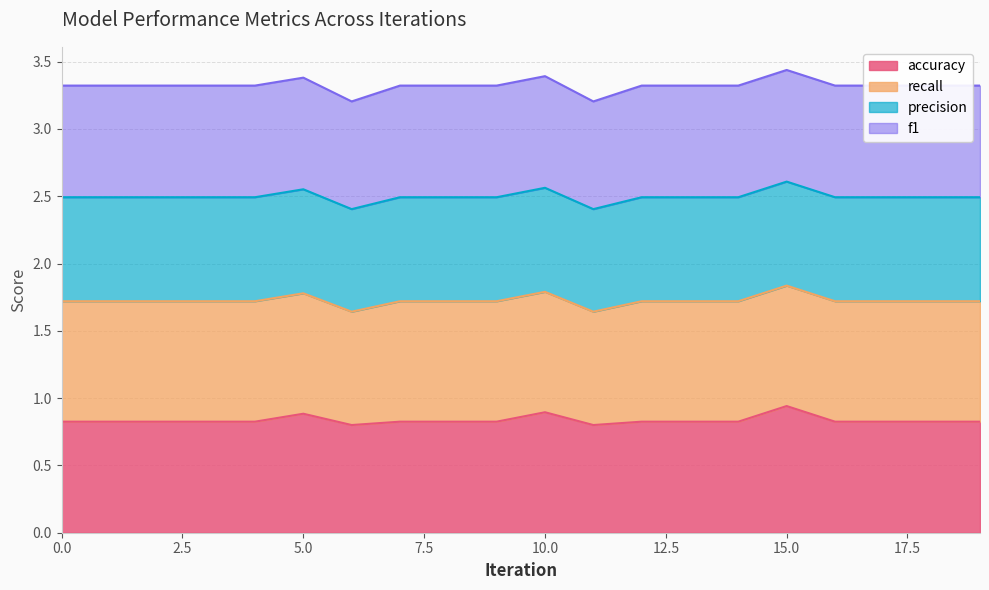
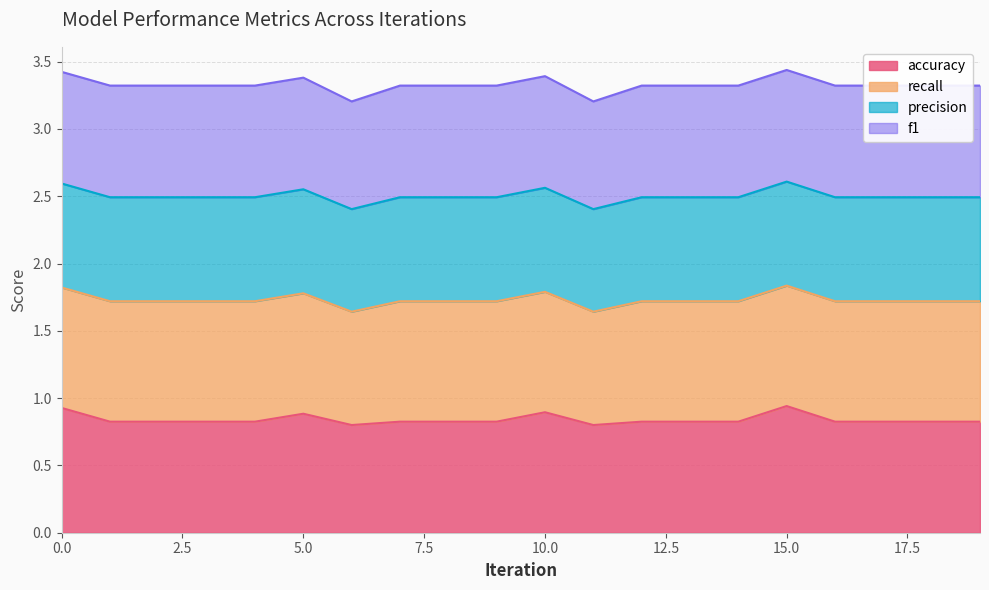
accuracy, 0.0: 0.83 -> 0.93
